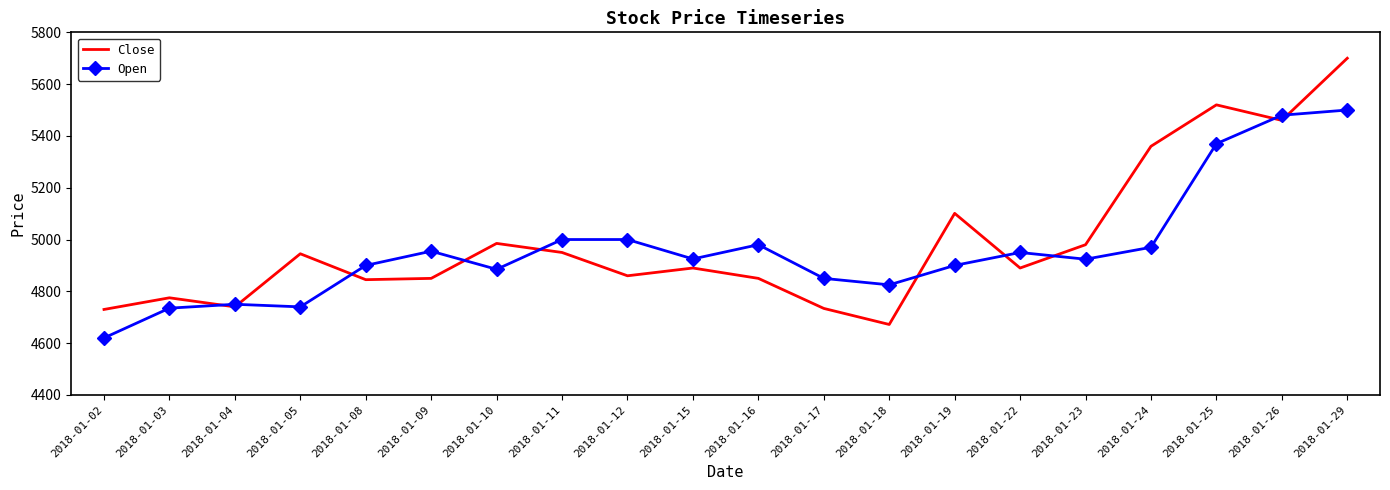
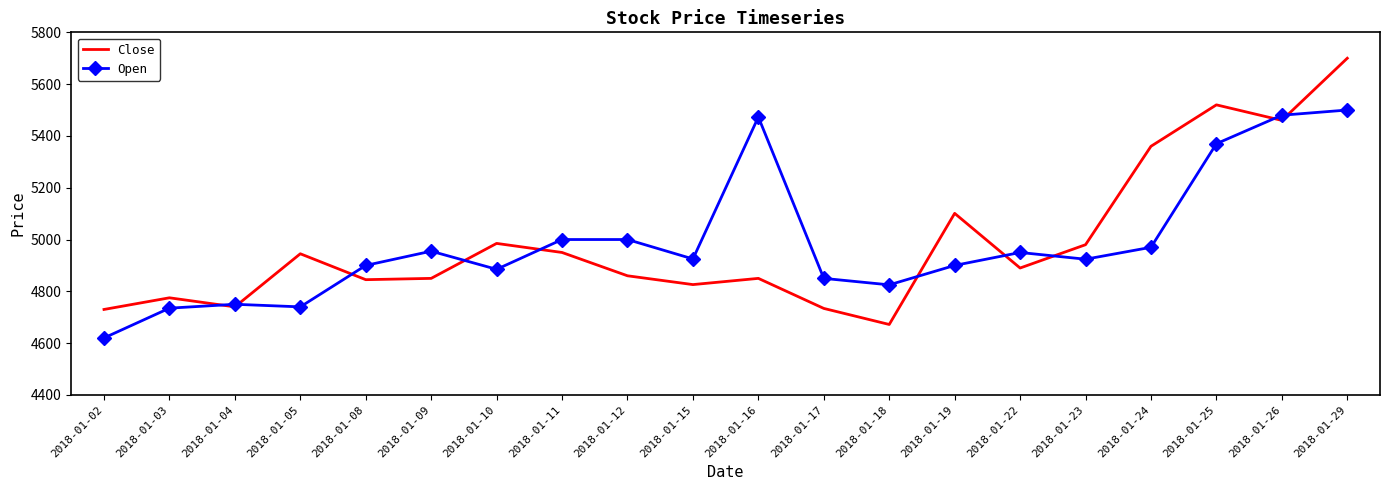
Close, 2018-01-15: 4890 -> 4830
Open, 2018-01-16: 4980 -> 5470
